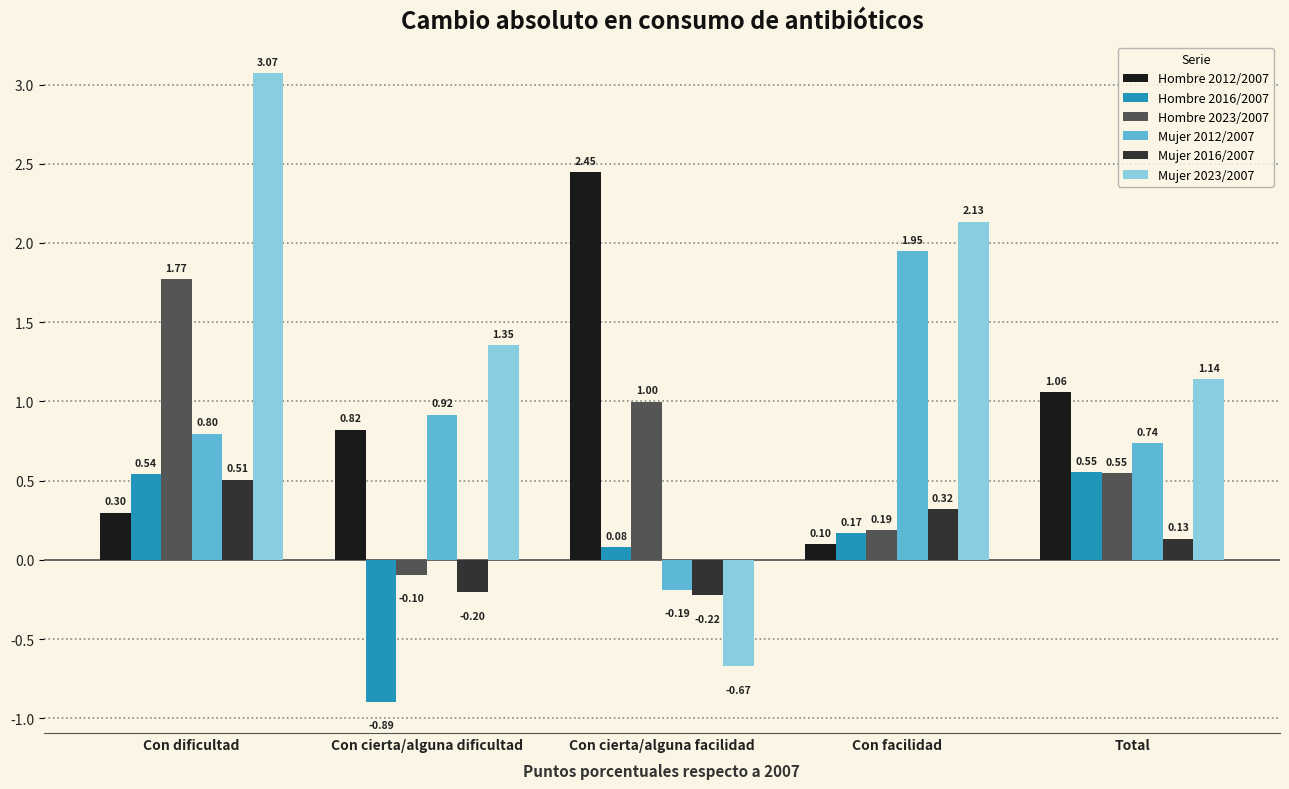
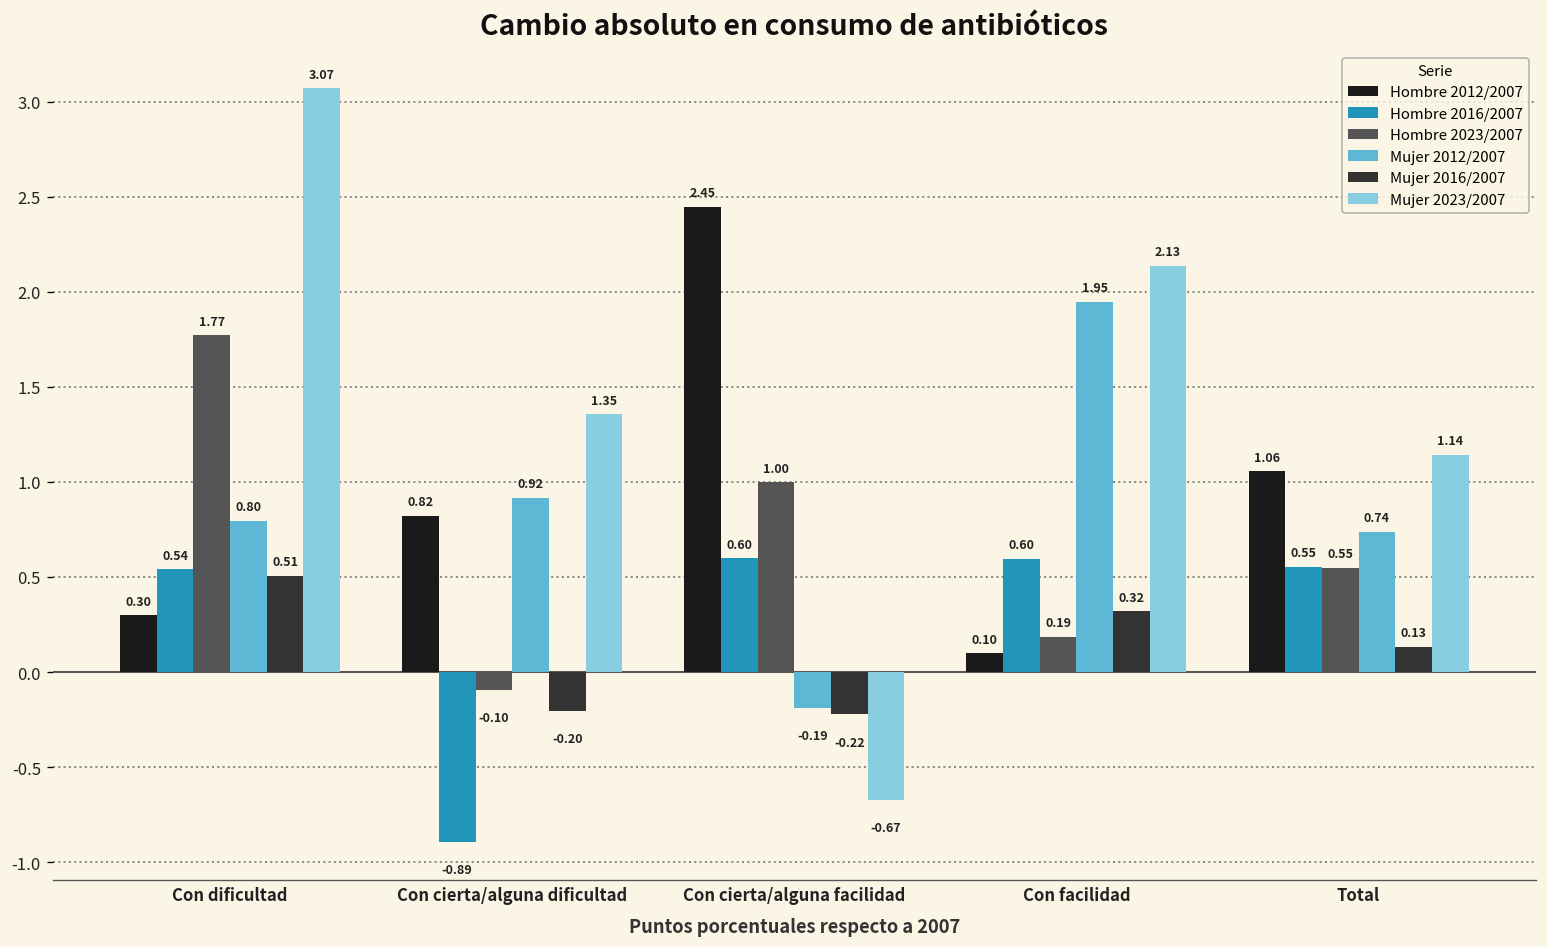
Hombre 2016/2007, Con cierta/alguna facilidad: 0.08 -> 0.60
Hombre 2016/2007, Con facilidad: 0.17 -> 0.60
